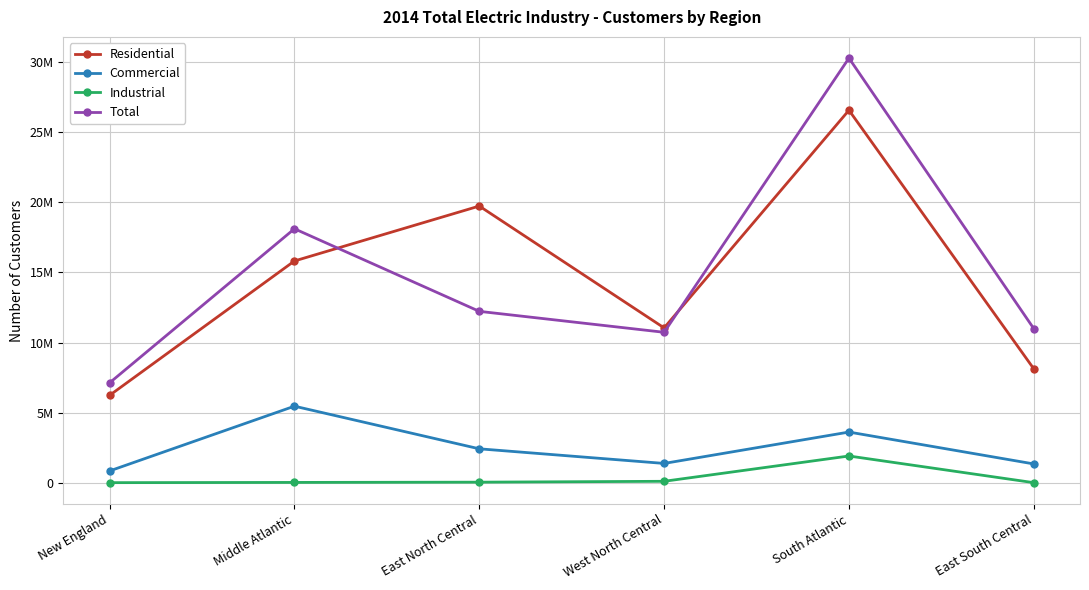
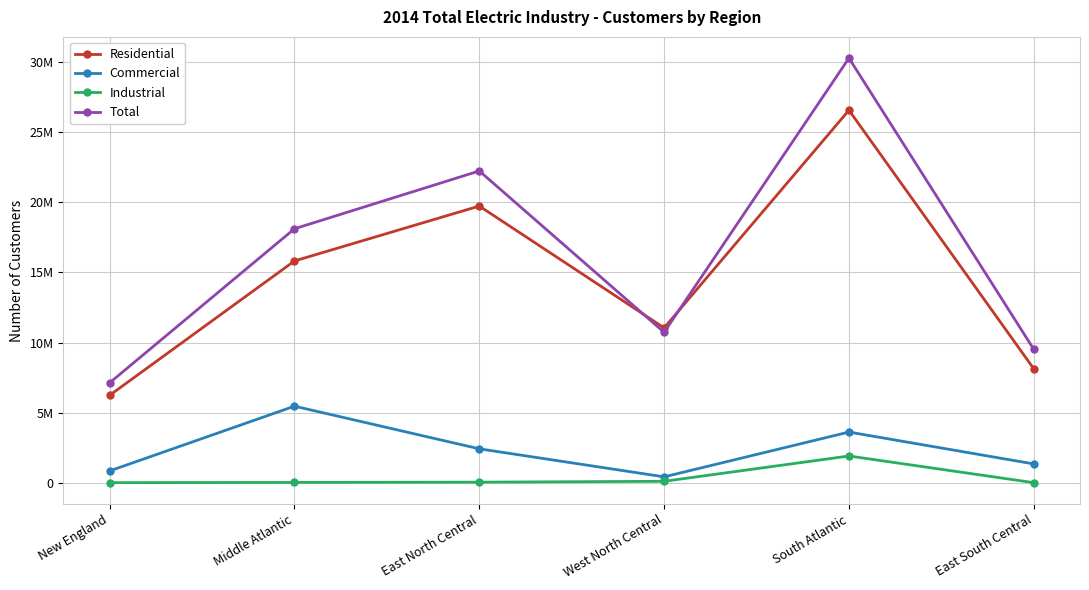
Total, East North Central: 12200000 -> 22200000
Commercial, West North Central: 1400000 -> 400000
Total, East South Central: 11000000 -> 9500000
